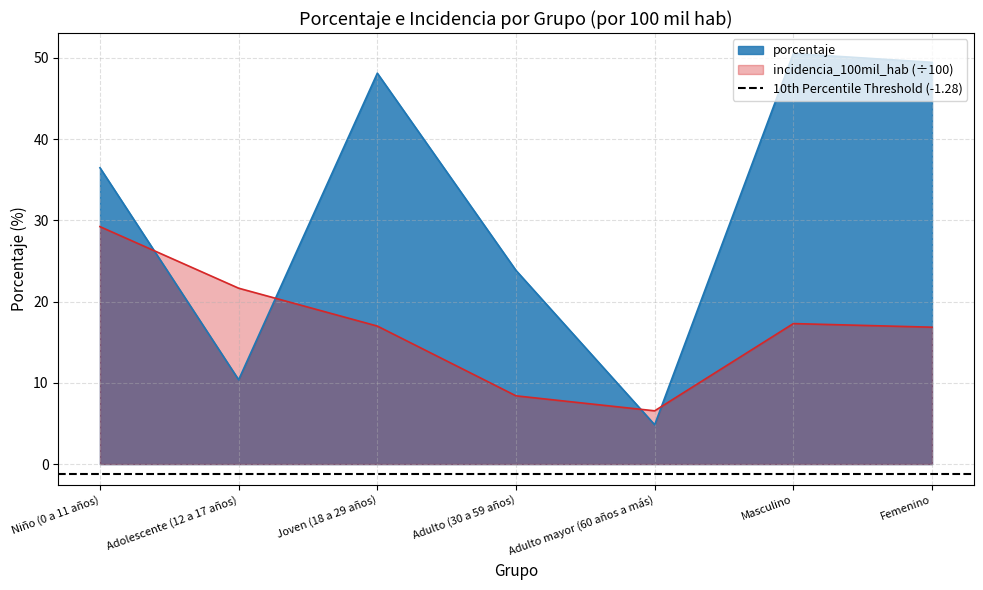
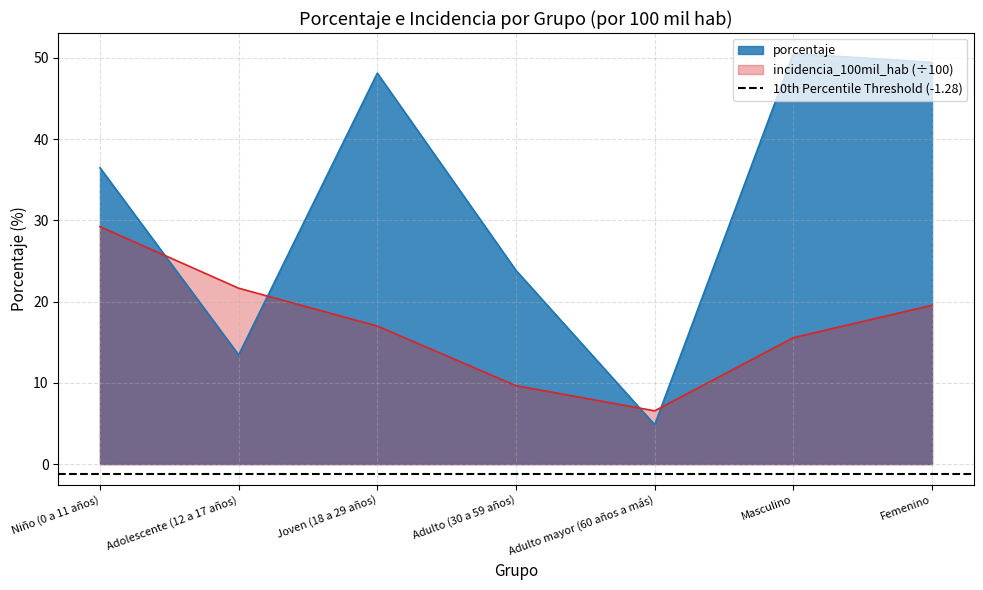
porcentaje, Adolescente (12 a 17 años): 10 -> 13
incidencia_100mil_hab (÷100), Adulto (30 a 59 años): 8 -> 10
incidencia_100mil_hab (÷100), Masculino: 17 -> 16
incidencia_100mil_hab (÷100), Femenino: 17 -> 20
